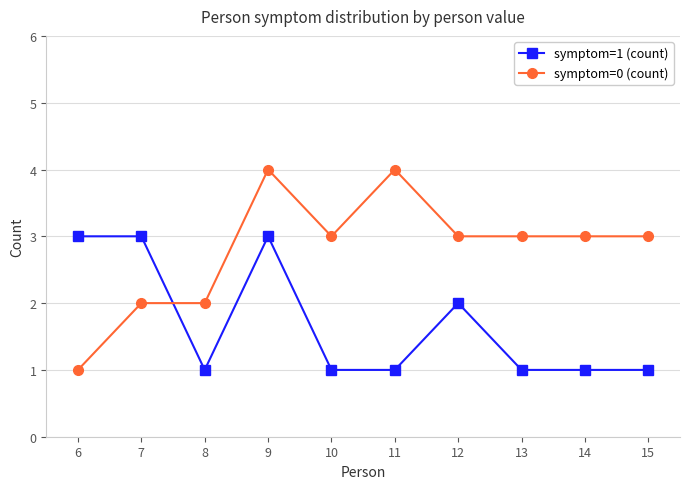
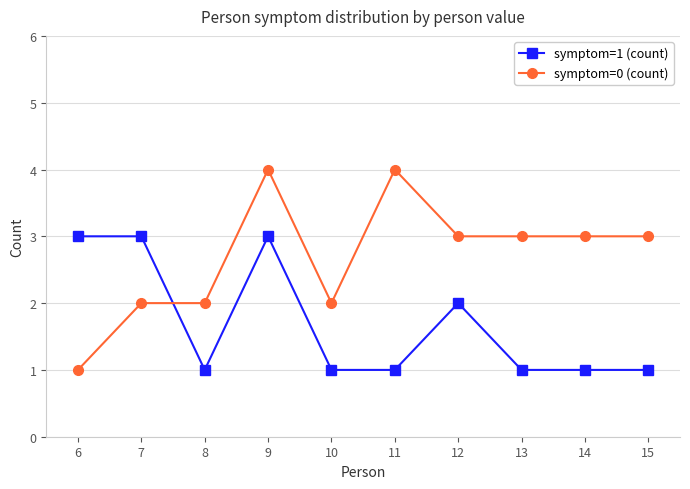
symptom=0 (count), 10: 3 -> 2
